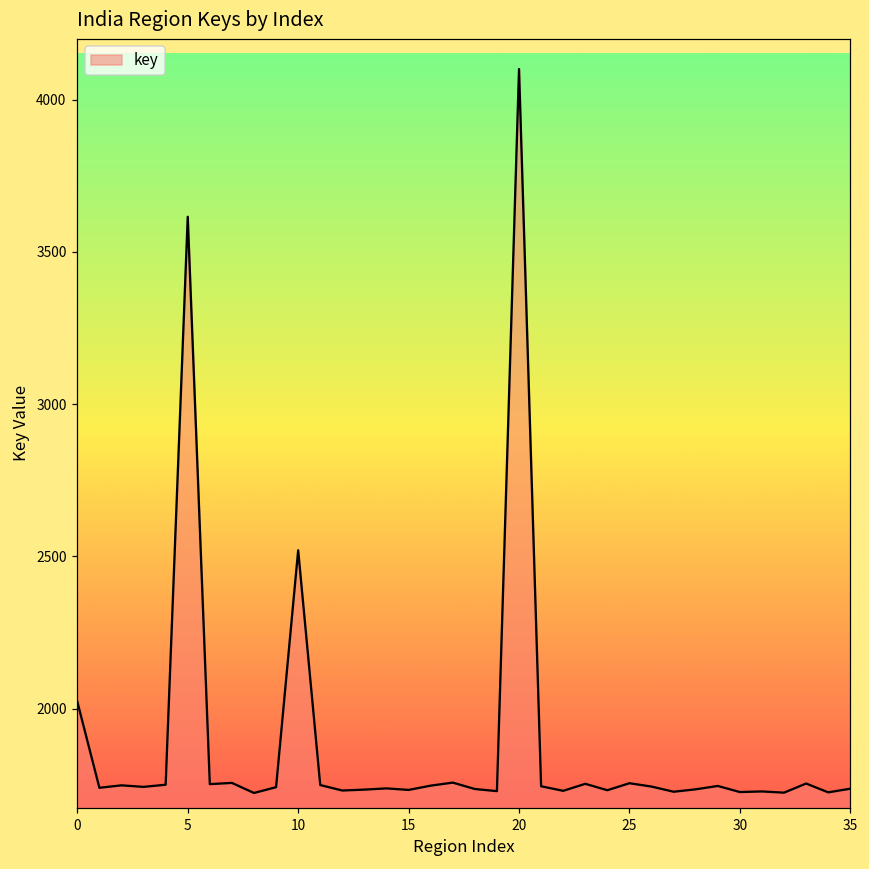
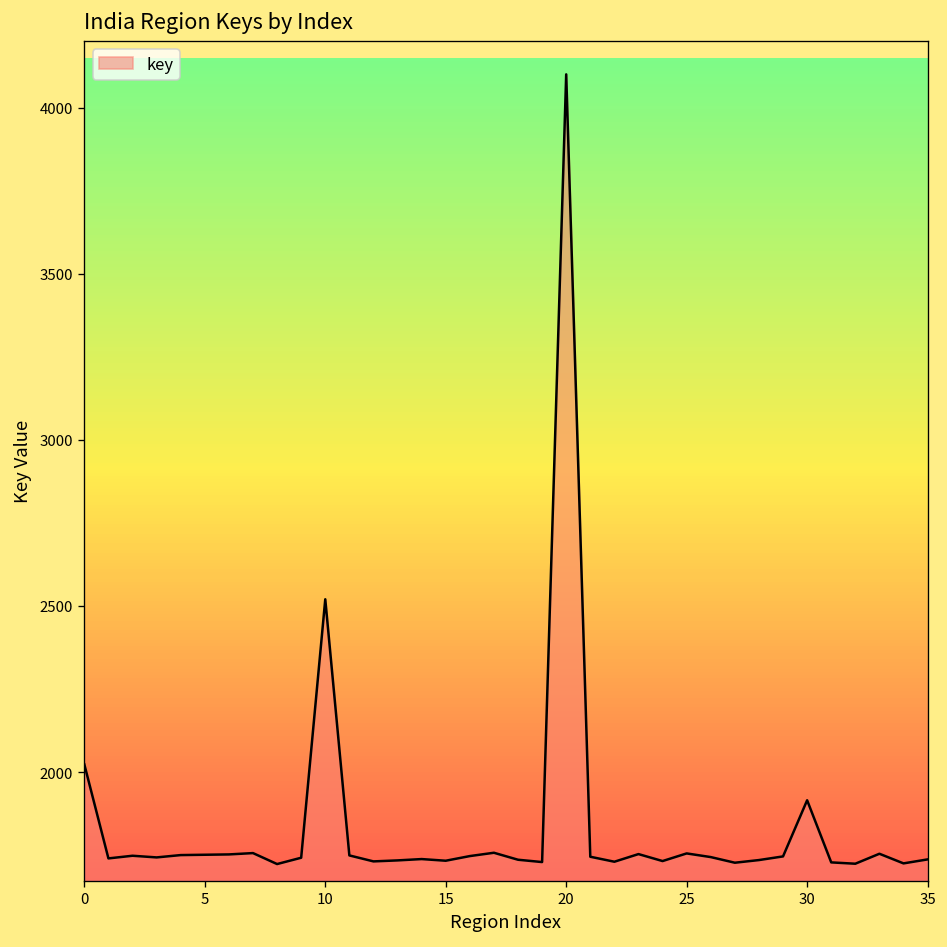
5: 3620 -> 1750
30: 1730 -> 1920
